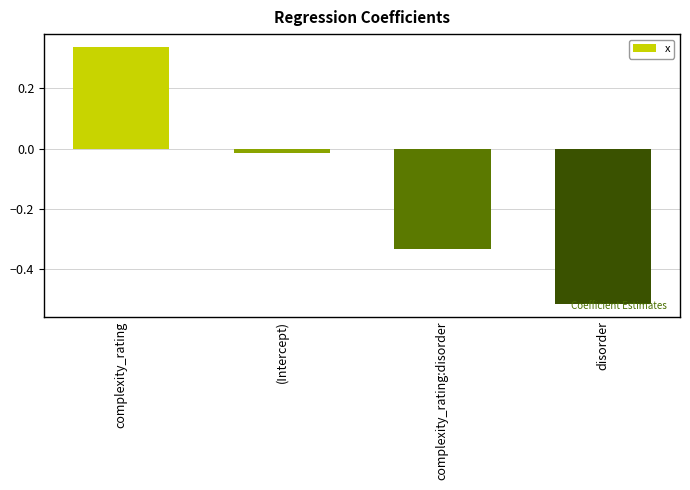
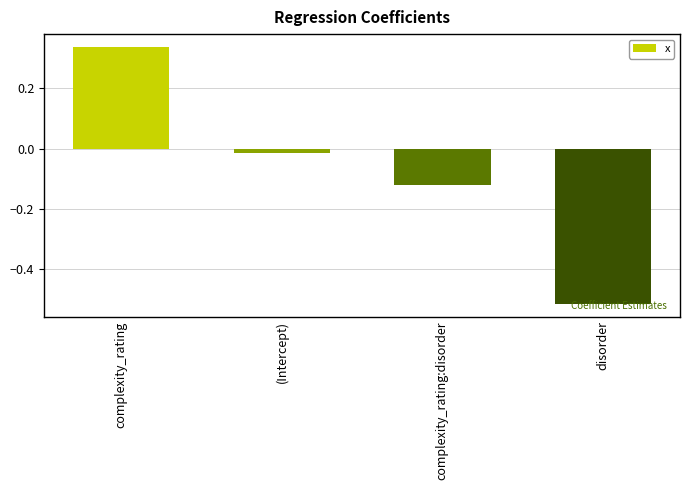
complexity_rating:disorder: -0.33 -> -0.12
